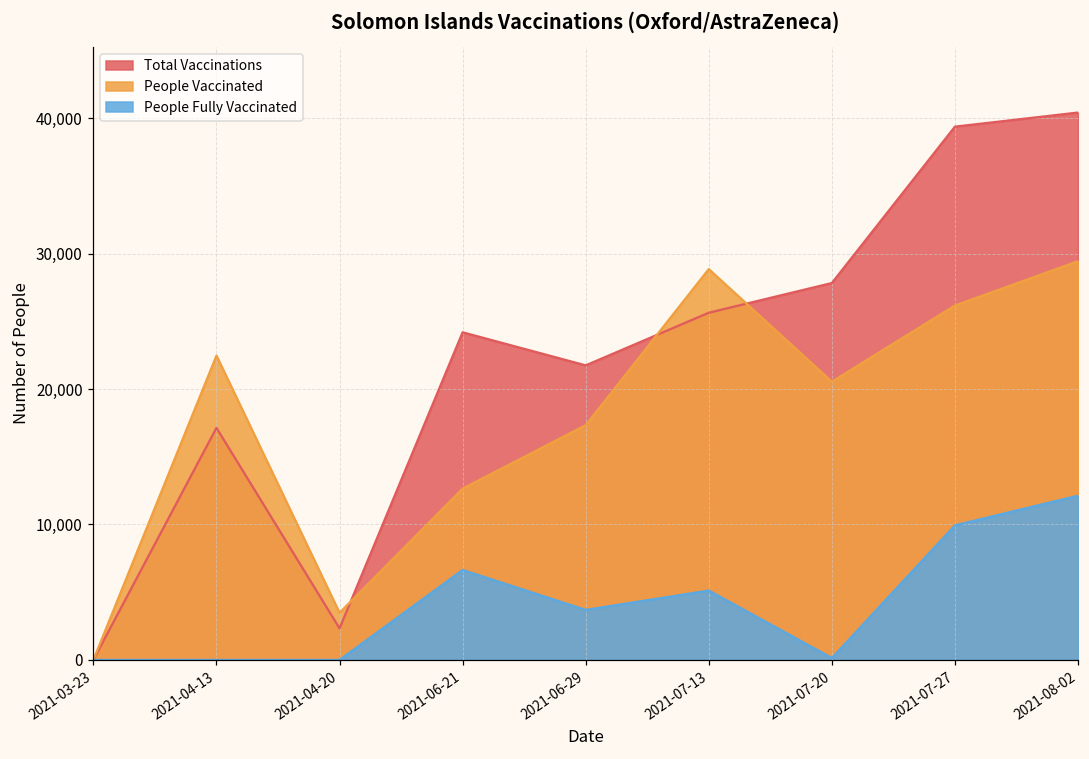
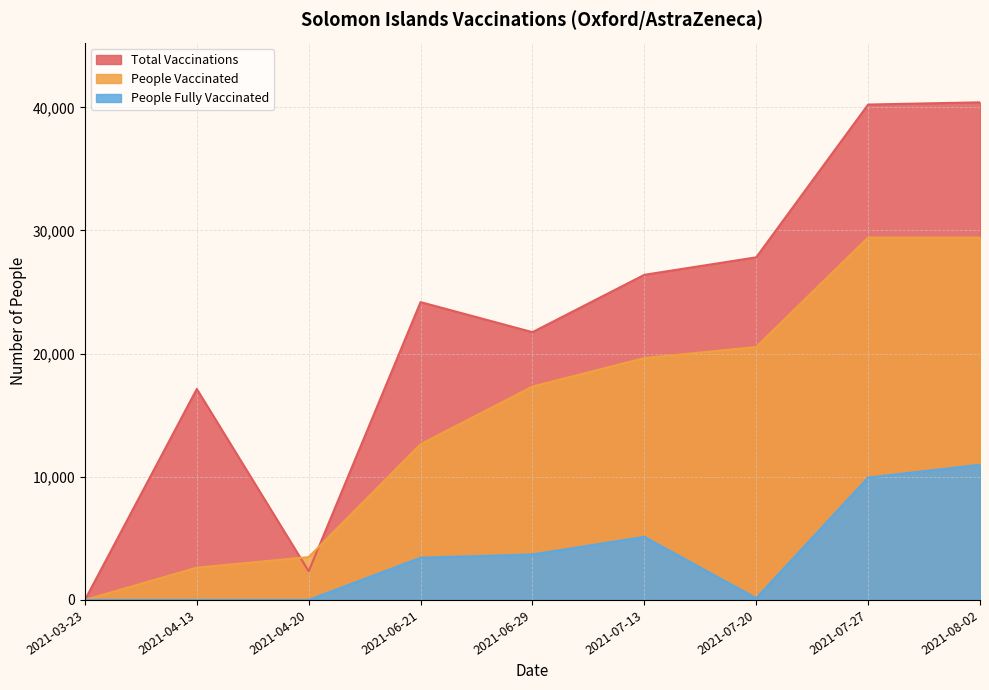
People Vaccinated, 2021-04-13: 22,500 -> 2,600
People Fully Vaccinated, 2021-06-21: 6,600 -> 3,400
Total Vaccinations, 2021-07-13: 25,600 -> 26,400
People Vaccinated, 2021-07-13: 28,800 -> 19,600
Total Vaccinations, 2021-07-27: 39,400 -> 40,200
People Vaccinated, 2021-07-27: 26,200 -> 29,400
People Fully Vaccinated, 2021-08-02: 12,100 -> 11,000
